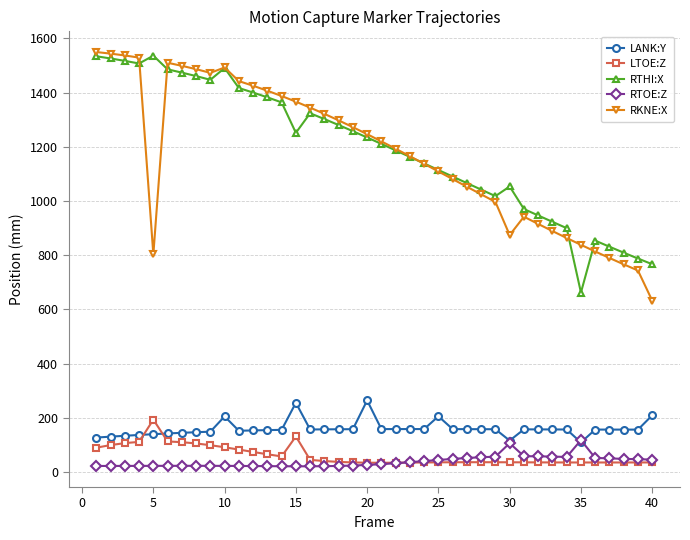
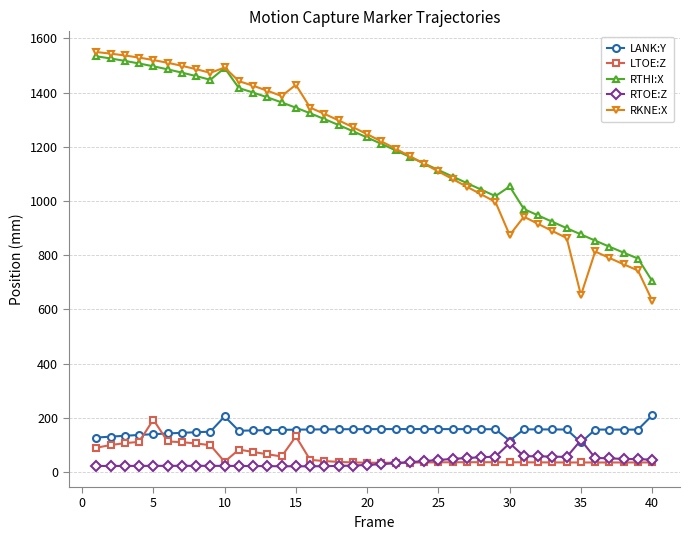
RTHI:X, 5: 1540 -> 1500
RKNE:X, 5: 800 -> 1520
LTOE:Z, 10: 90 -> 40
LANK:Y, 15: 260 -> 160
RTHI:X, 15: 1250 -> 1340
RKNE:X, 15: 1370 -> 1430
LANK:Y, 20: 260 -> 160
LANK:Y, 25: 210 -> 160
RTHI:X, 35: 660 -> 880
RKNE:X, 35: 840 -> 650
RTHI:X, 40: 770 -> 700
